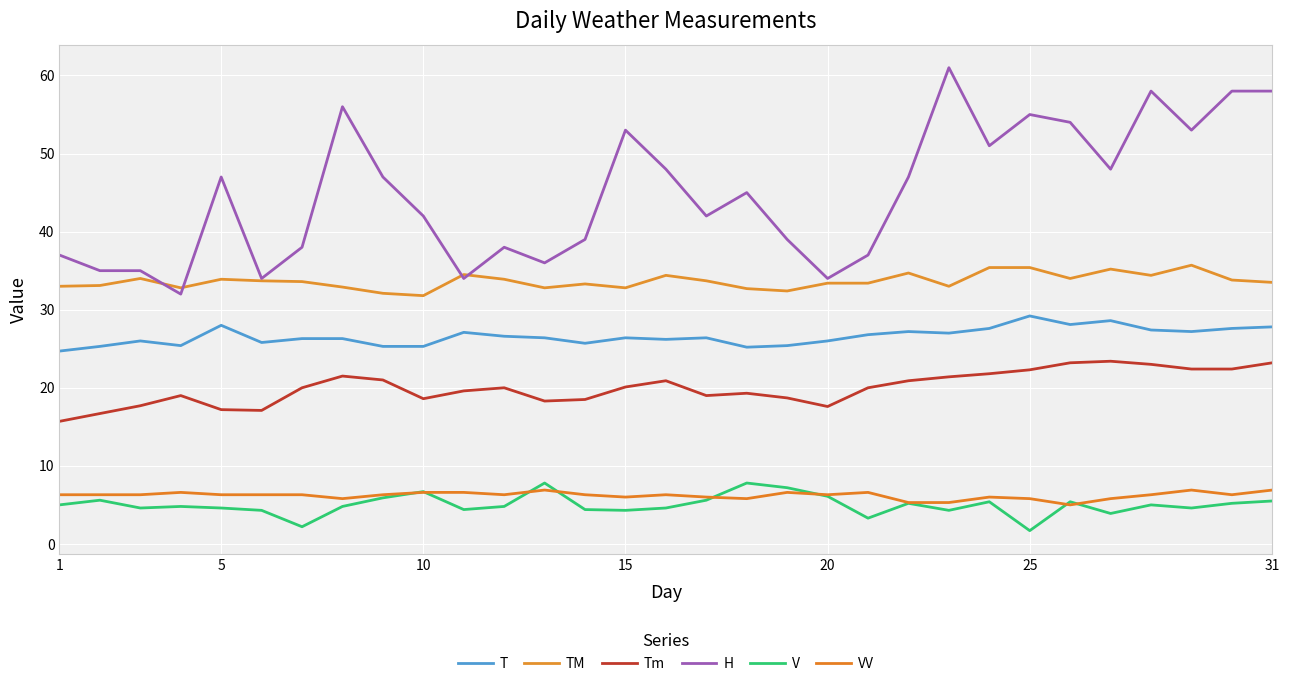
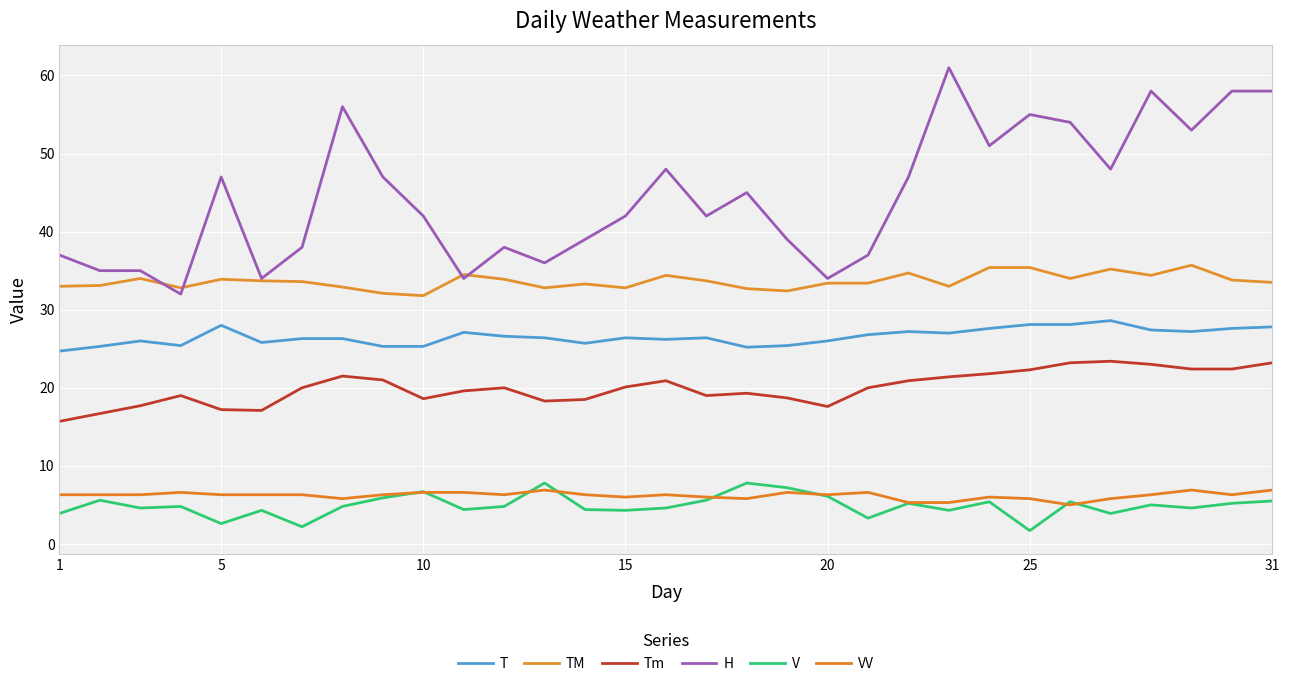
V, 1: 5 -> 4
V, 5: 5 -> 3
H, 15: 53 -> 42
T, 25: 29 -> 28
